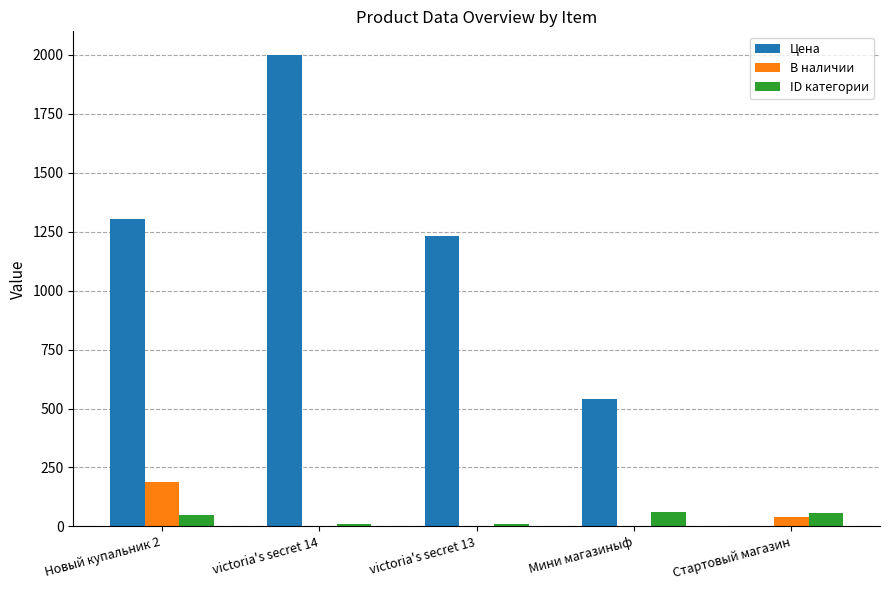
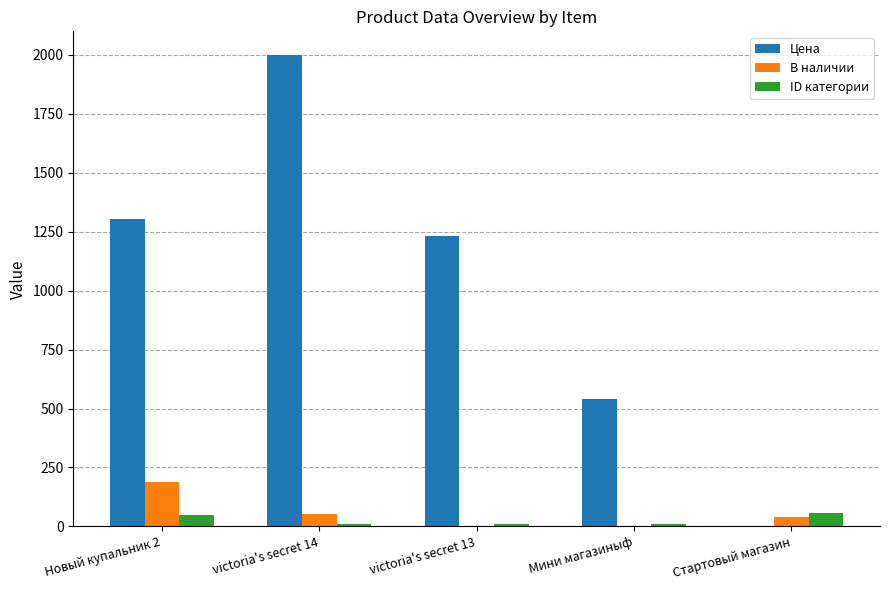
В наличии, victoria's secret 14: 0 -> 50
ID категории, Мини магазиныф: 60 -> 10
